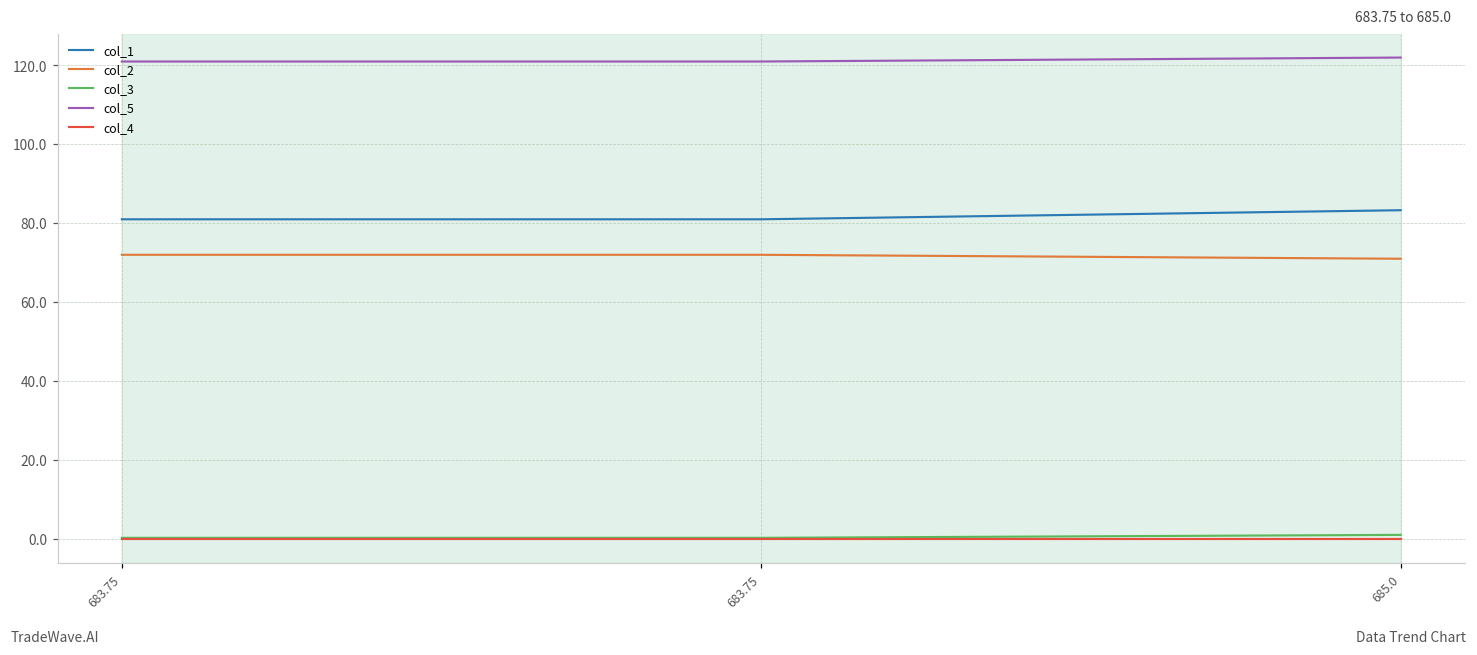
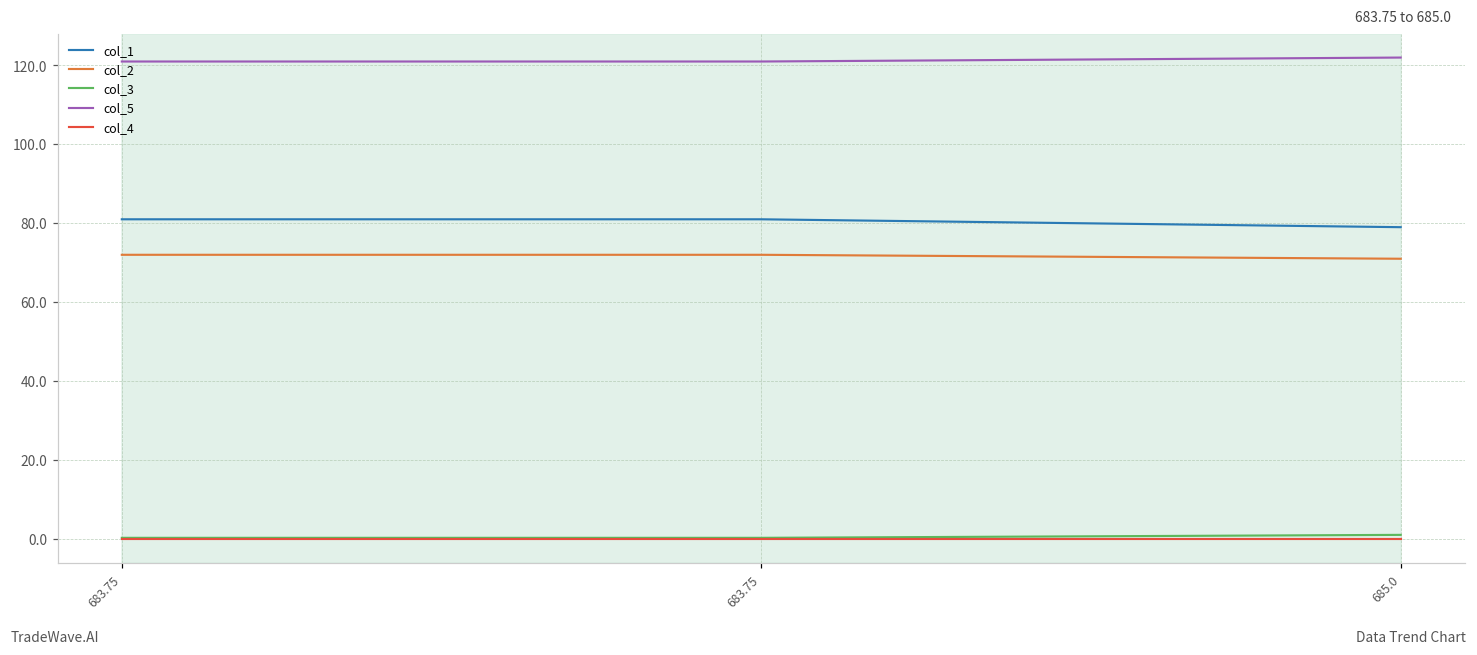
col_1, 685.0: 83 -> 79
